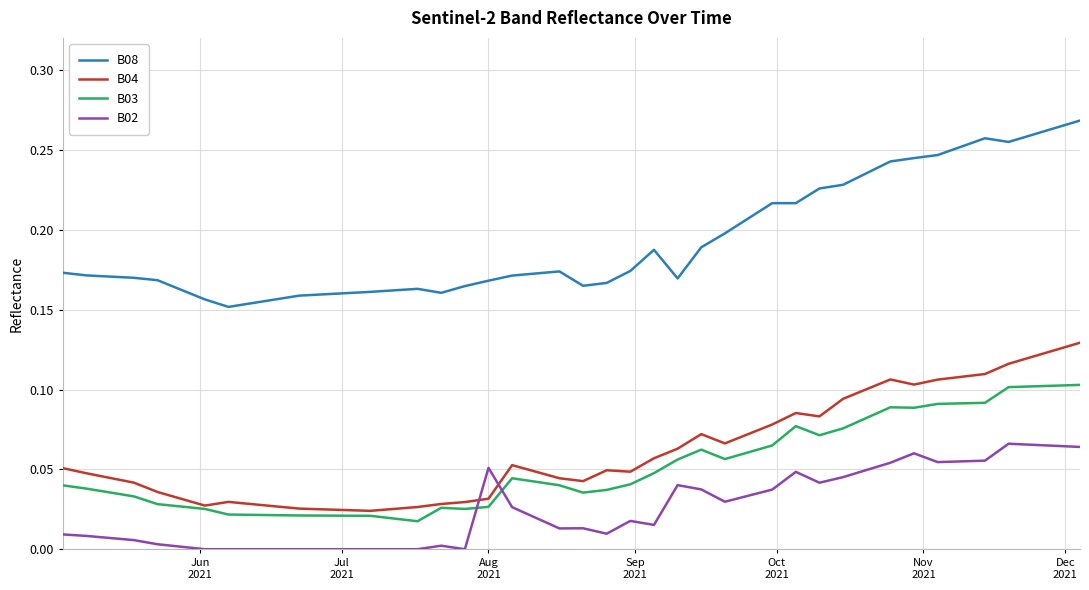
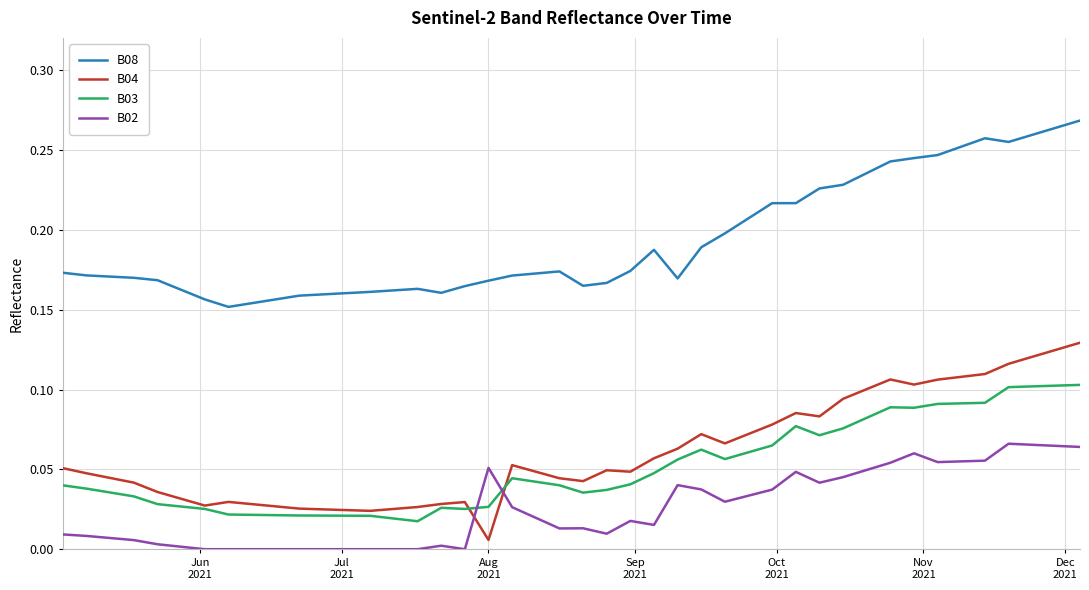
B04, Aug 2021: 0.032 -> 0.006
